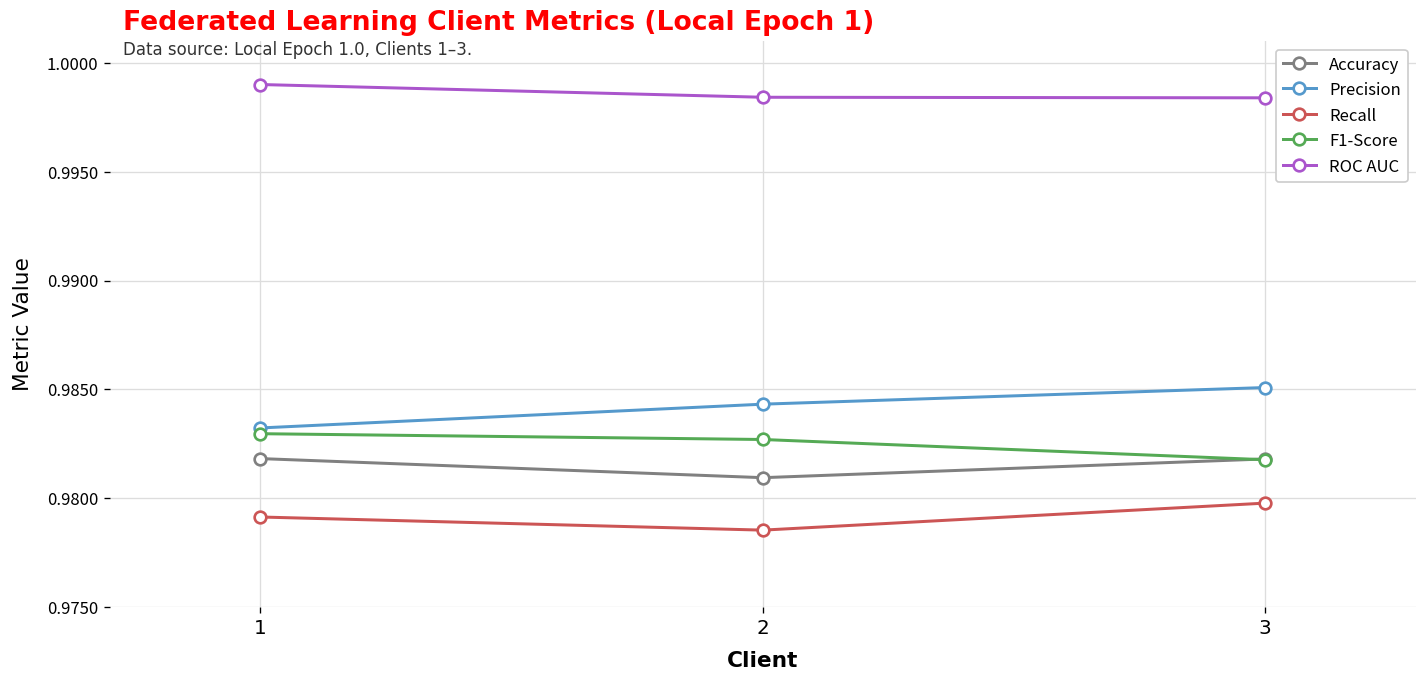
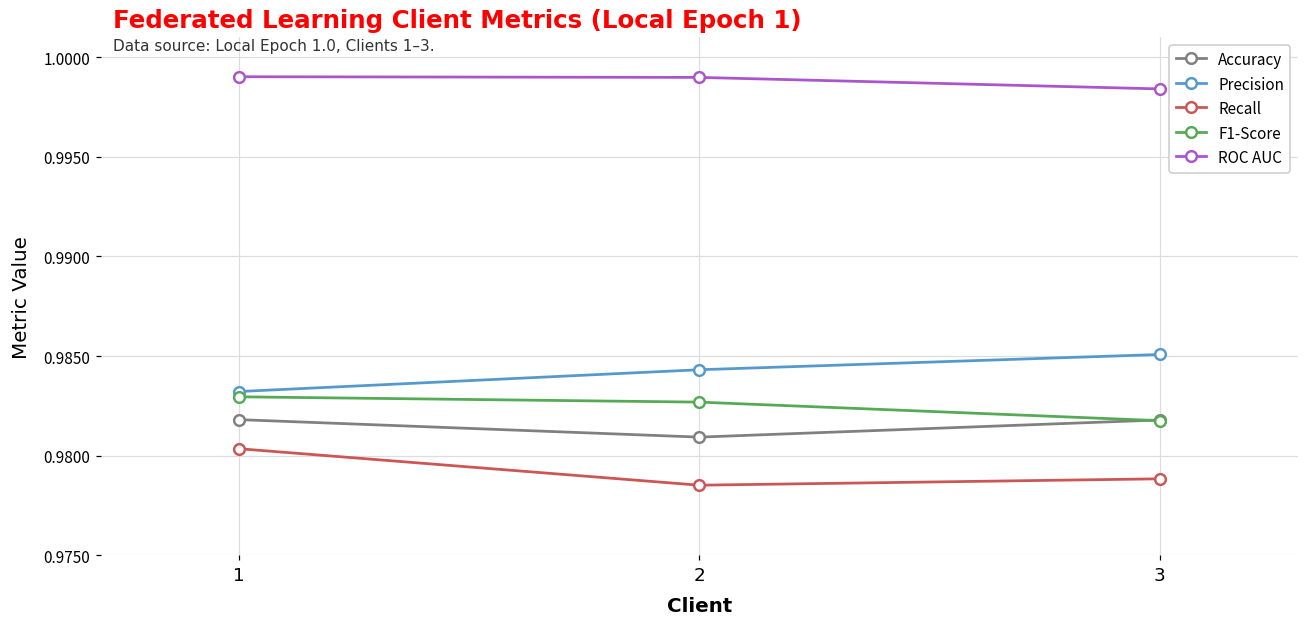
Recall, 1: 0.9791 -> 0.9804
ROC AUC, 2: 0.9984 -> 0.9990
Recall, 3: 0.9798 -> 0.9788
